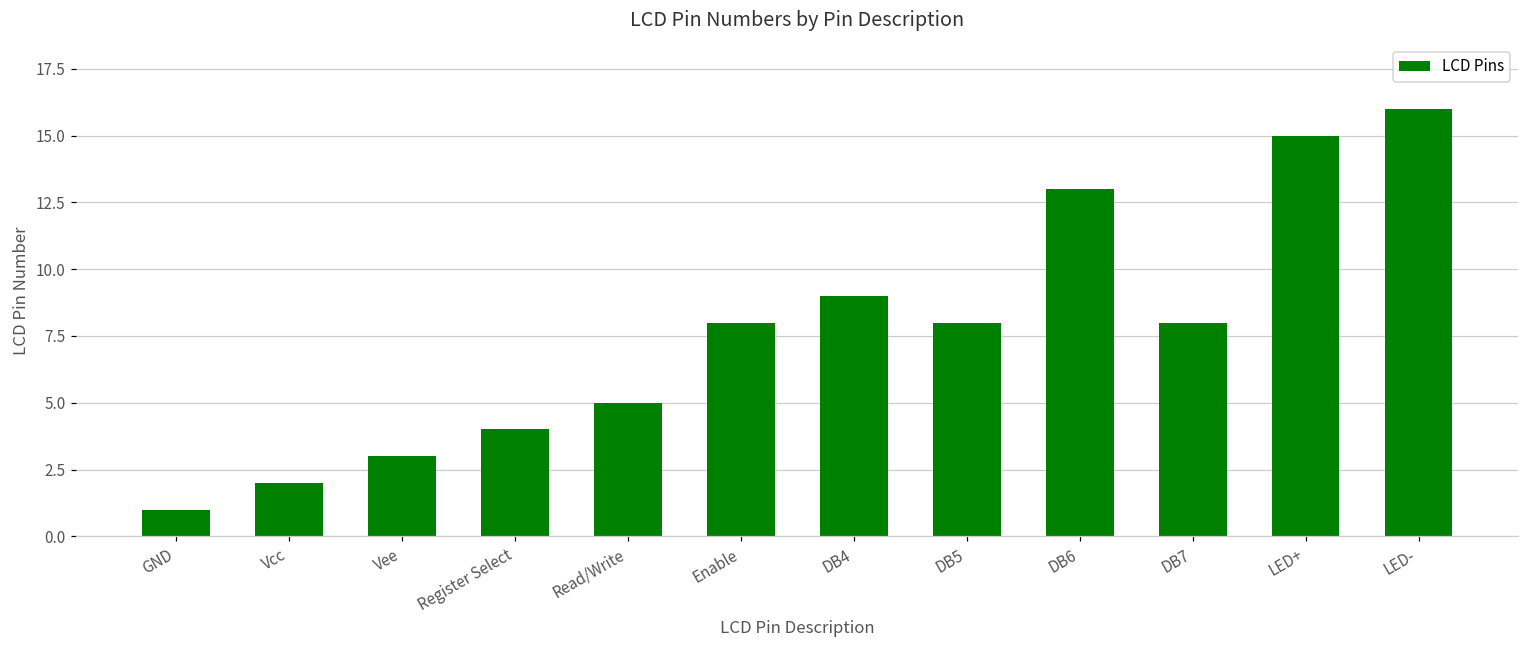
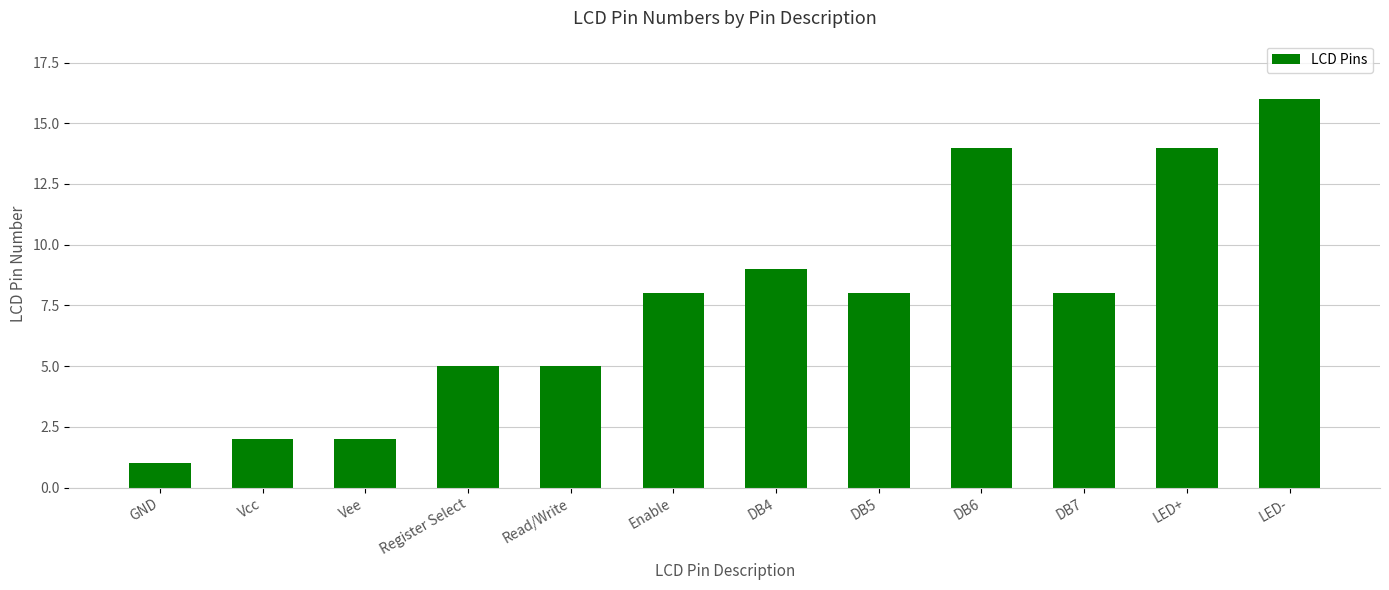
Vee: 3 -> 2
Register Select: 4 -> 5
DB6: 13 -> 14
LED+: 15 -> 14
